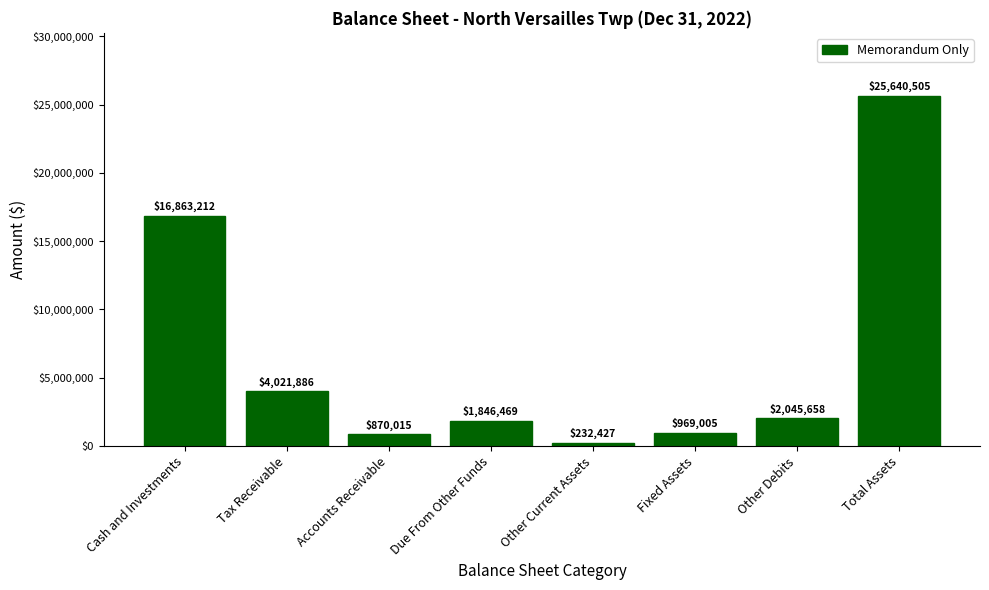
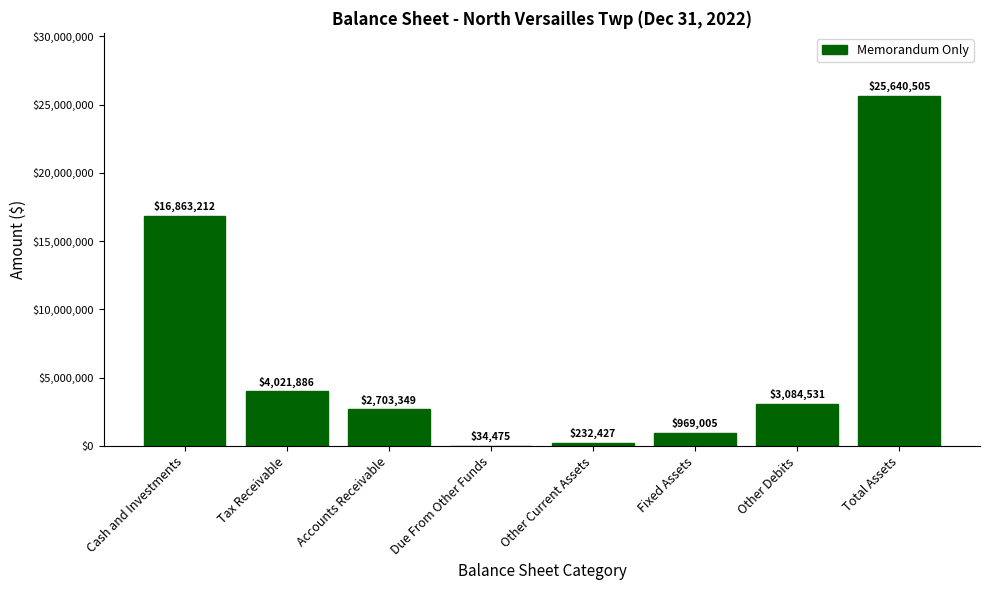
Accounts Receivable: $870,015 -> $2,703,349
Due From Other Funds: $1,846,469 -> $34,475
Other Debits: $2,045,658 -> $3,084,531
